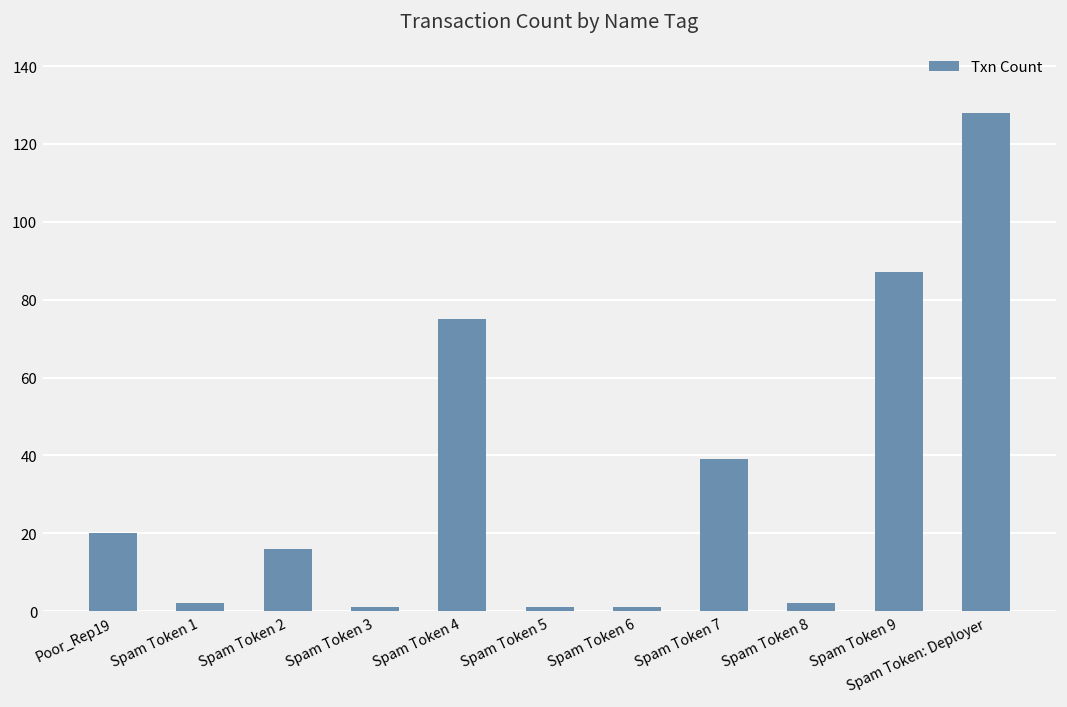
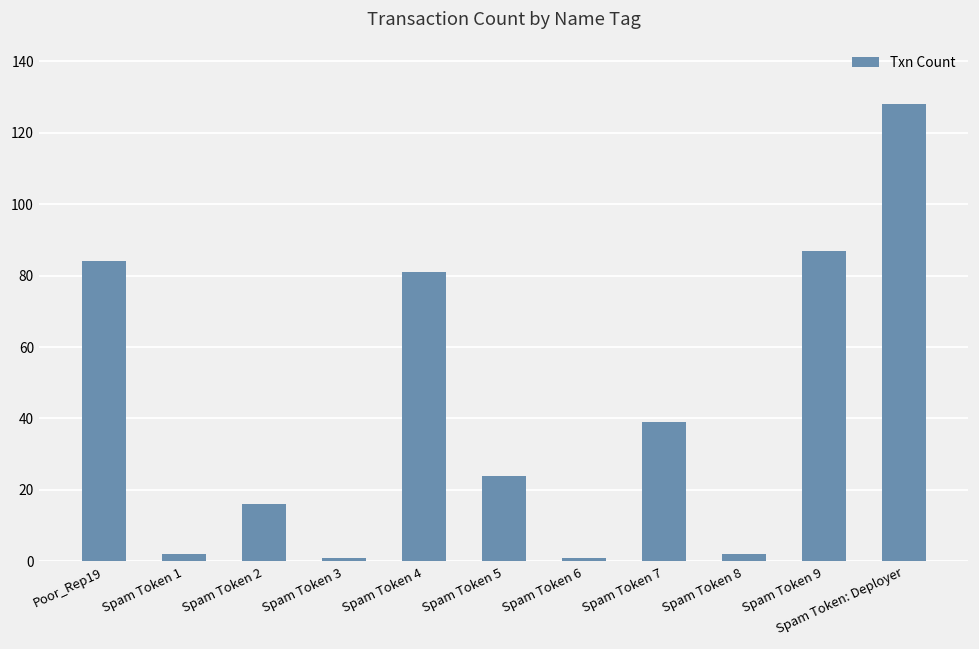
Poor_Rep19: 20 -> 84
Spam Token 4: 75 -> 81
Spam Token 5: 1 -> 24
